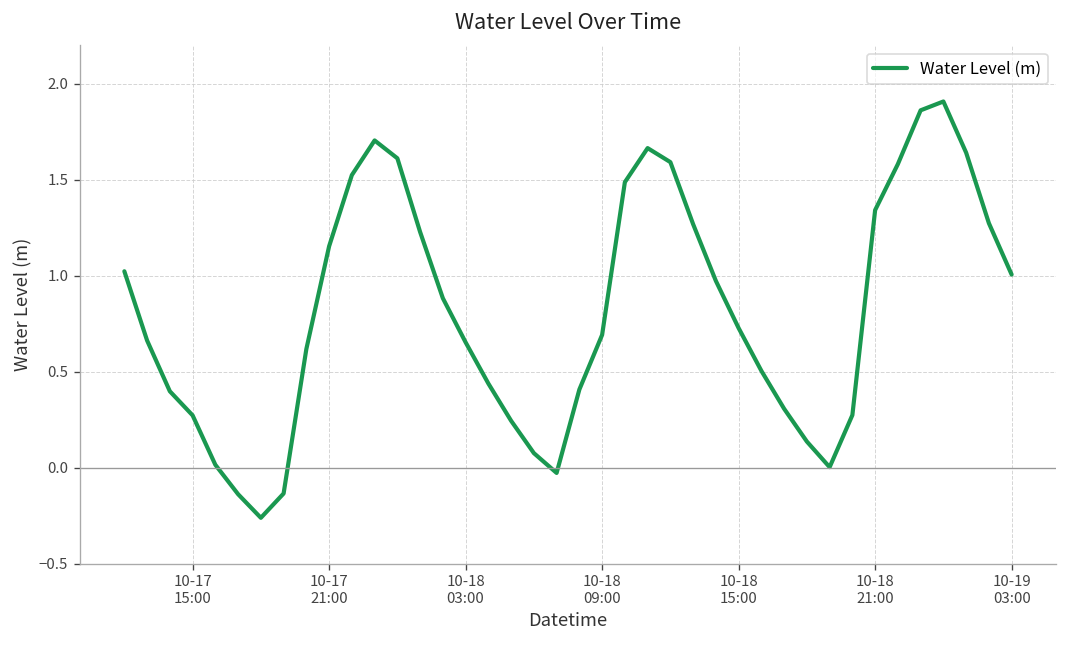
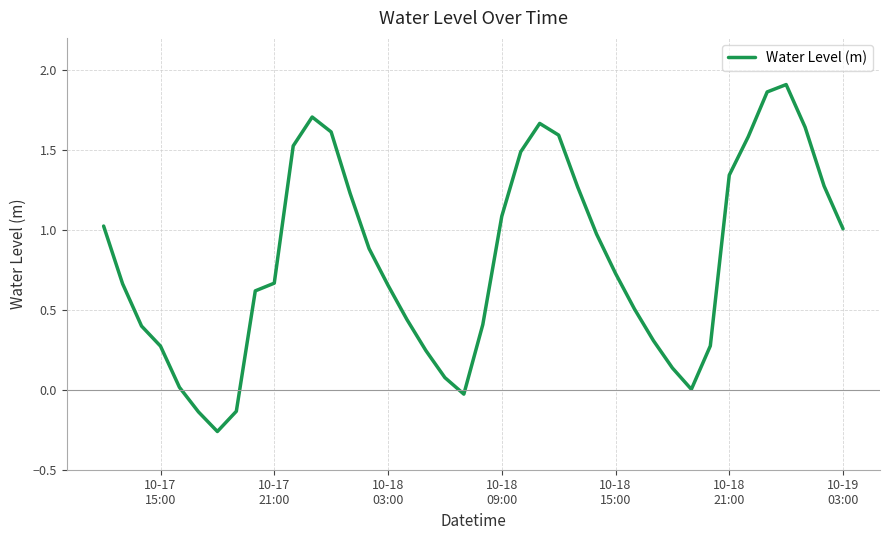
10-17 21:00: 1.15 -> 0.67
10-18 09:00: 0.69 -> 1.08
